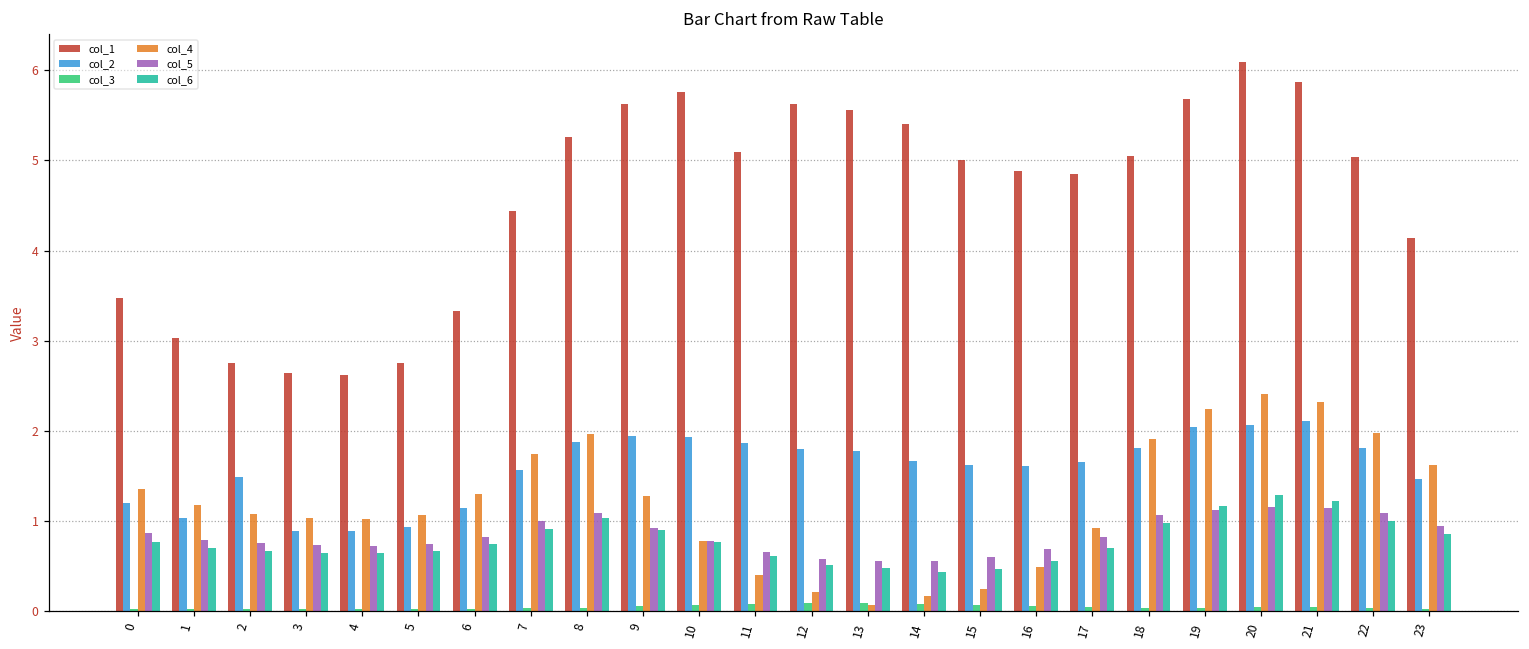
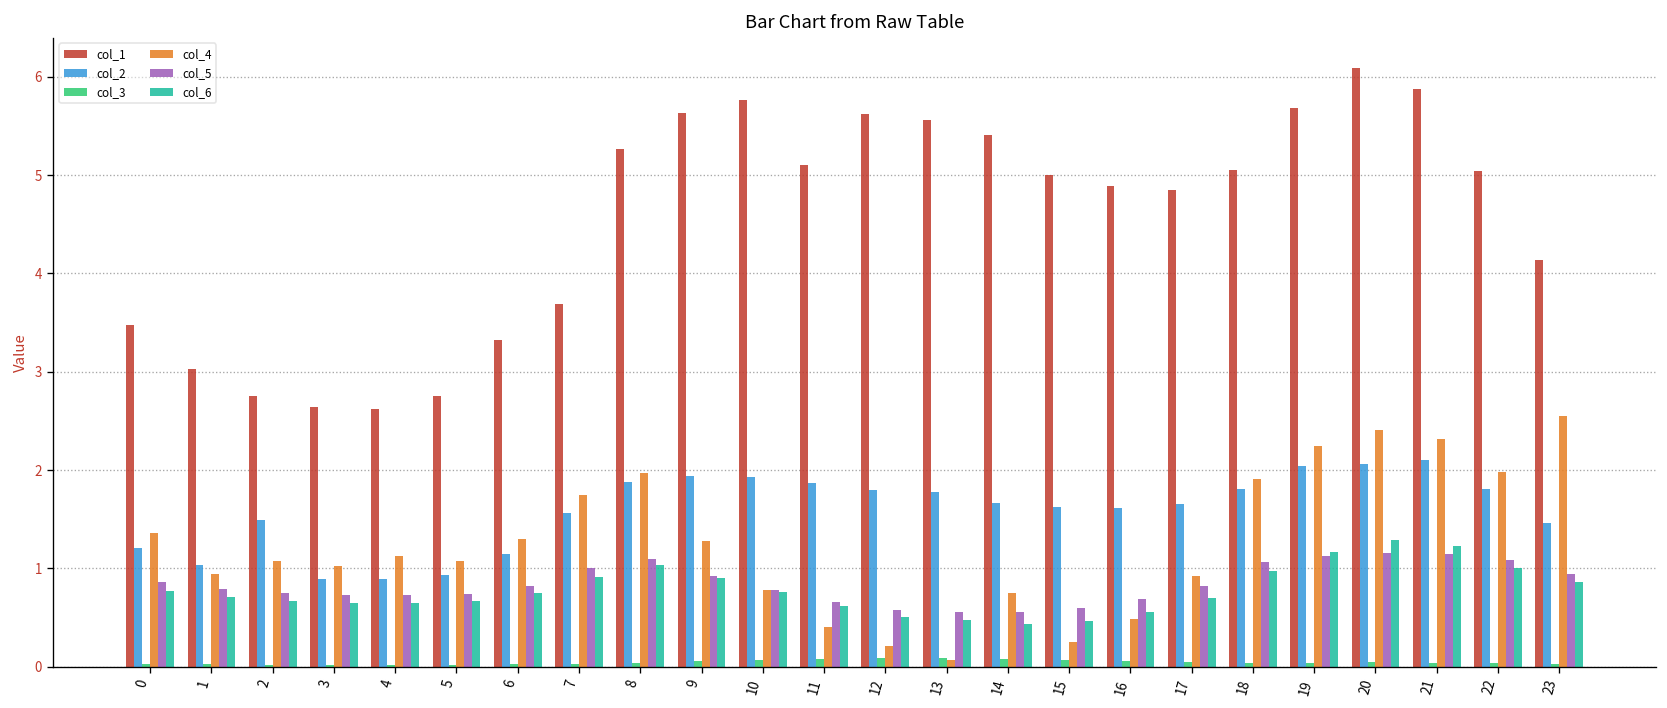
col_4, 1: 1.2 -> 0.9
col_4, 4: 1.0 -> 1.1
col_1, 7: 4.4 -> 3.7
col_4, 14: 0.2 -> 0.7
col_4, 23: 1.6 -> 2.5
